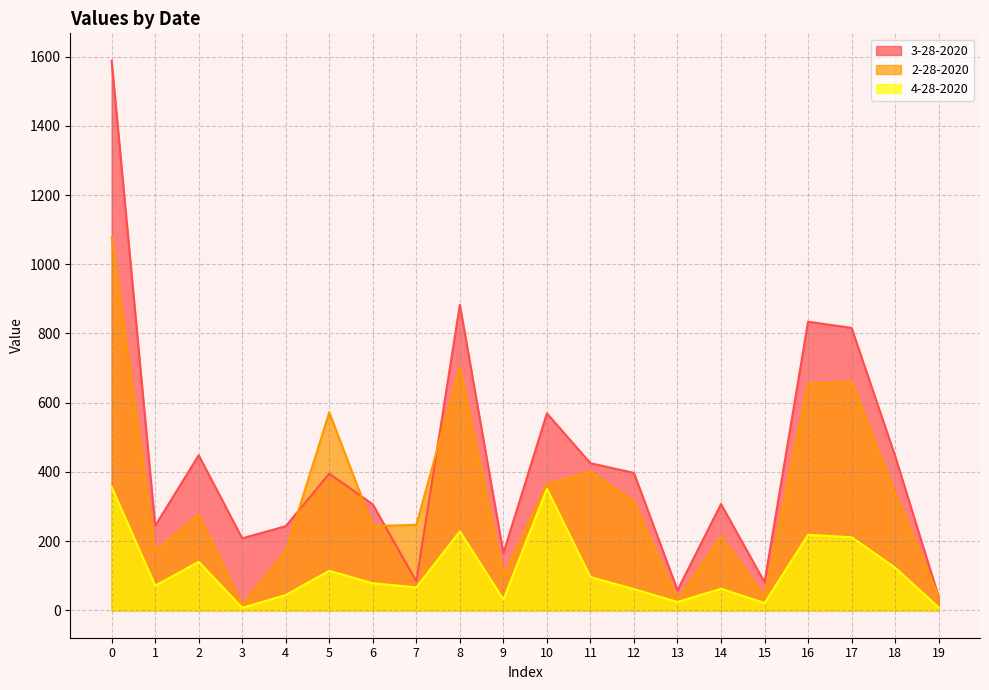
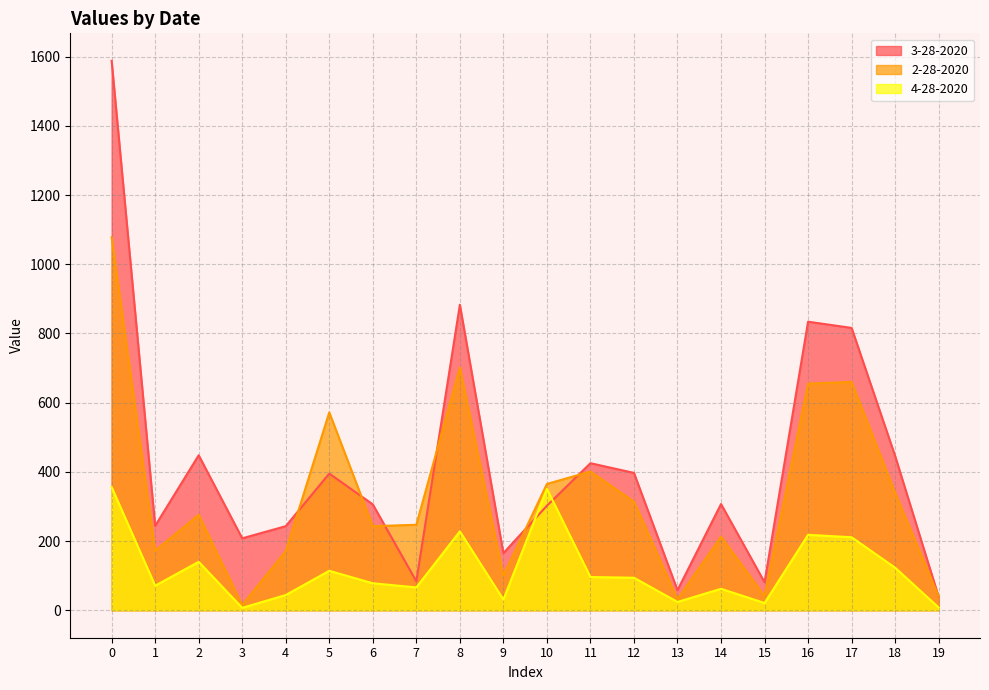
3-28-2020, 10: 570 -> 300
4-28-2020, 12: 60 -> 90
